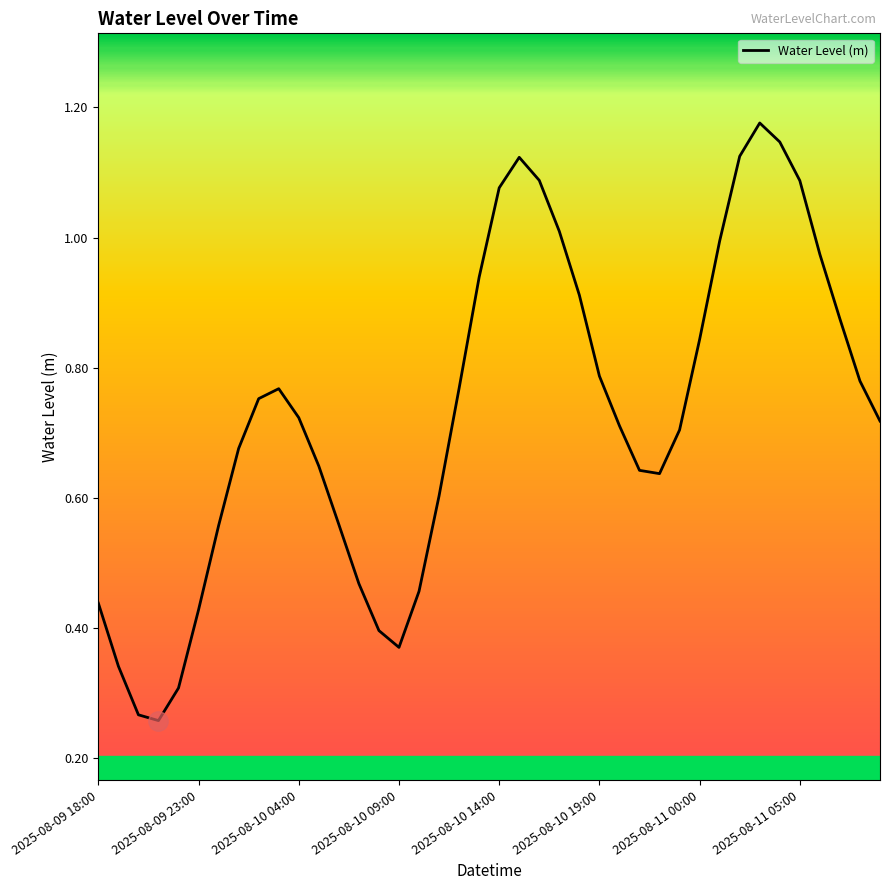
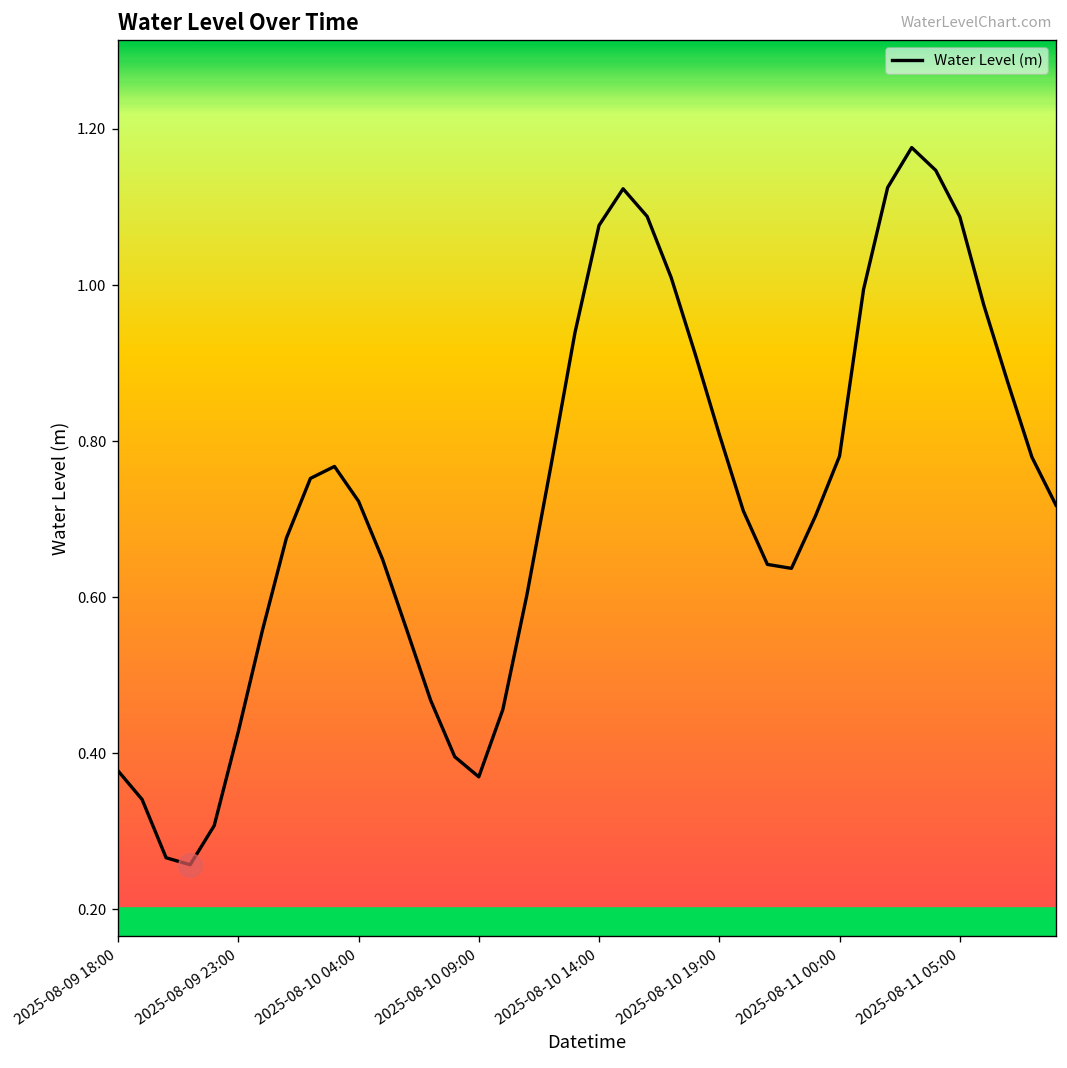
Water Level (m), 2025-08-09 18:00: 0.44 -> 0.38
Water Level (m), 2025-08-10 19:00: 0.79 -> 0.81
Water Level (m), 2025-08-11 00:00: 0.84 -> 0.78
